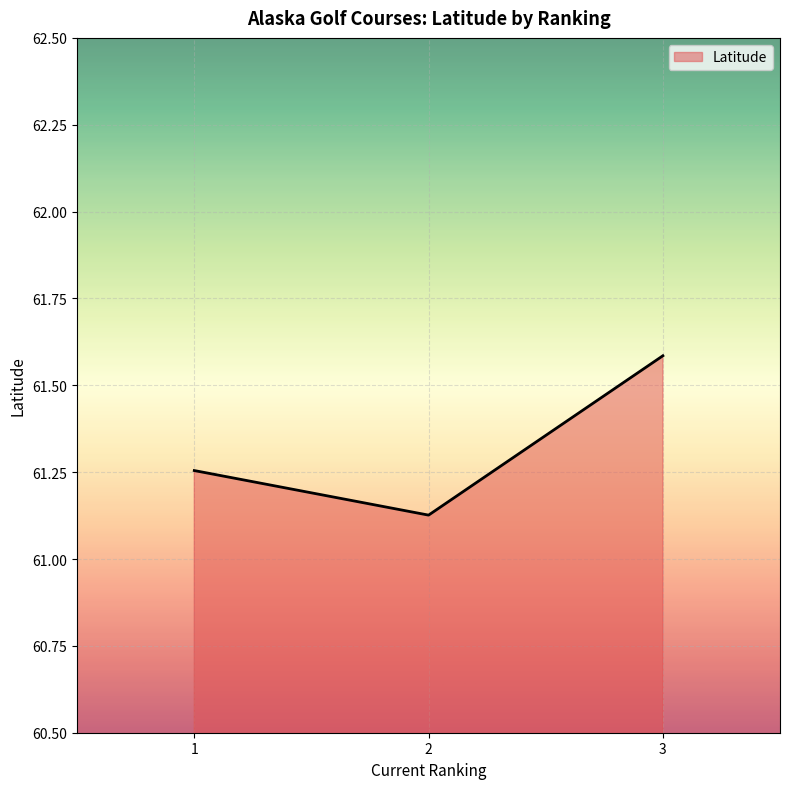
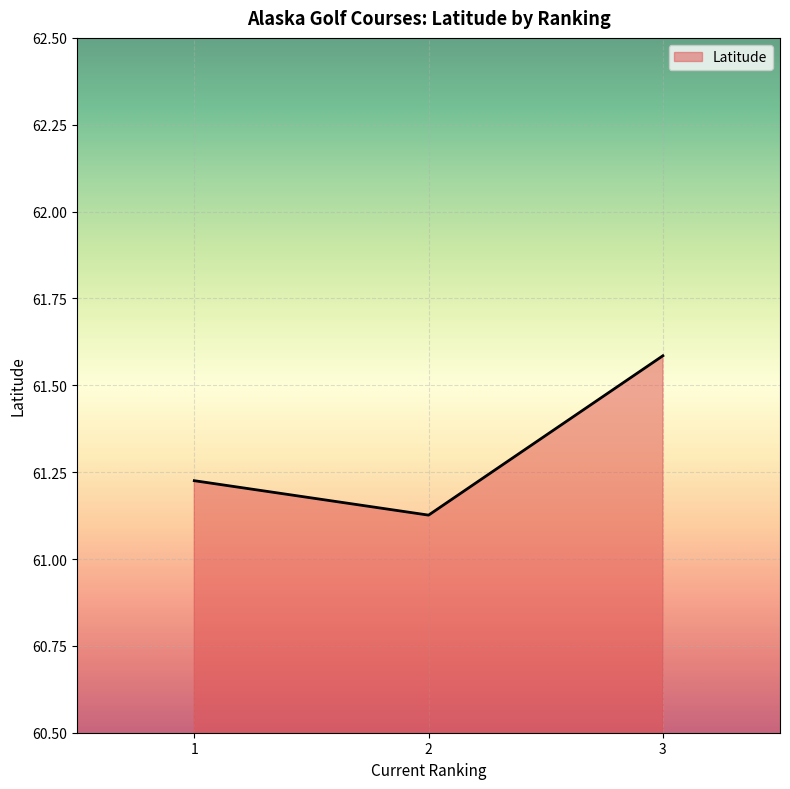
1: 61.25 -> 61.23
